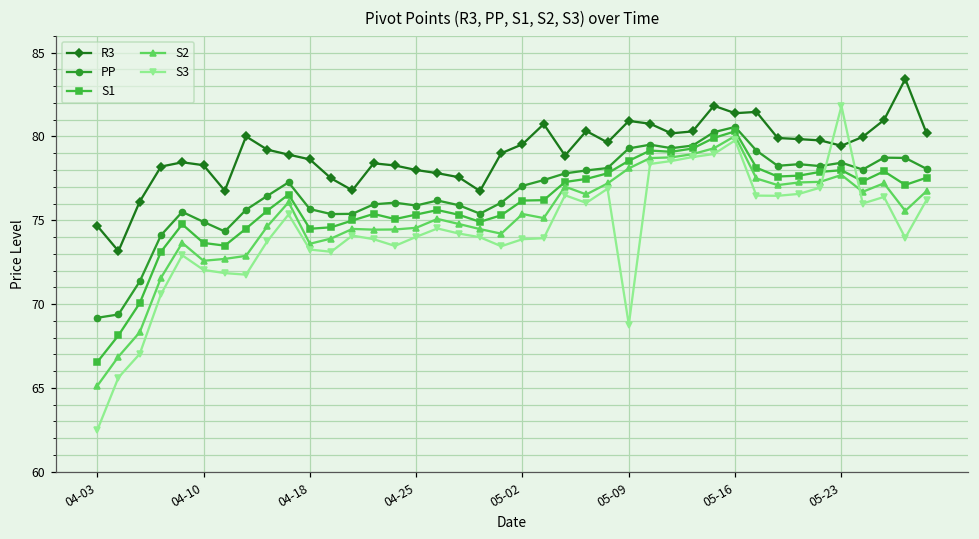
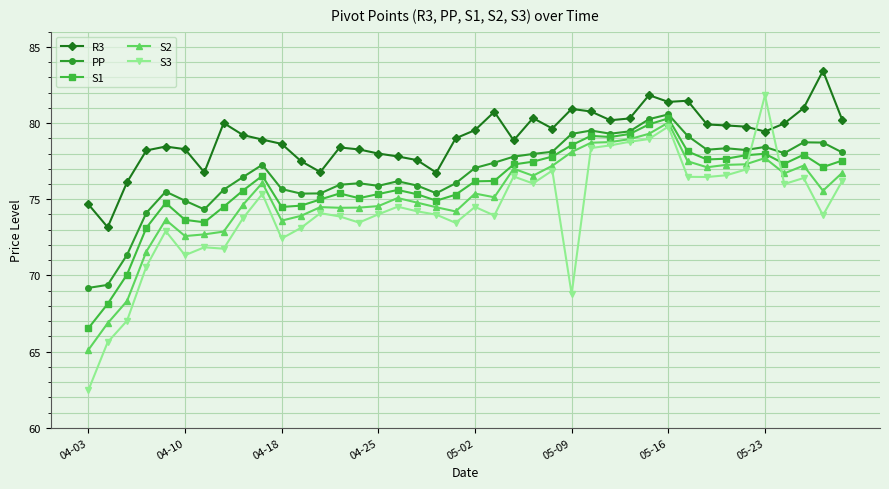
S3, 04-10: 72.0 -> 71.3
S3, 04-18: 73.3 -> 72.4
S3, 05-02: 73.9 -> 74.5
